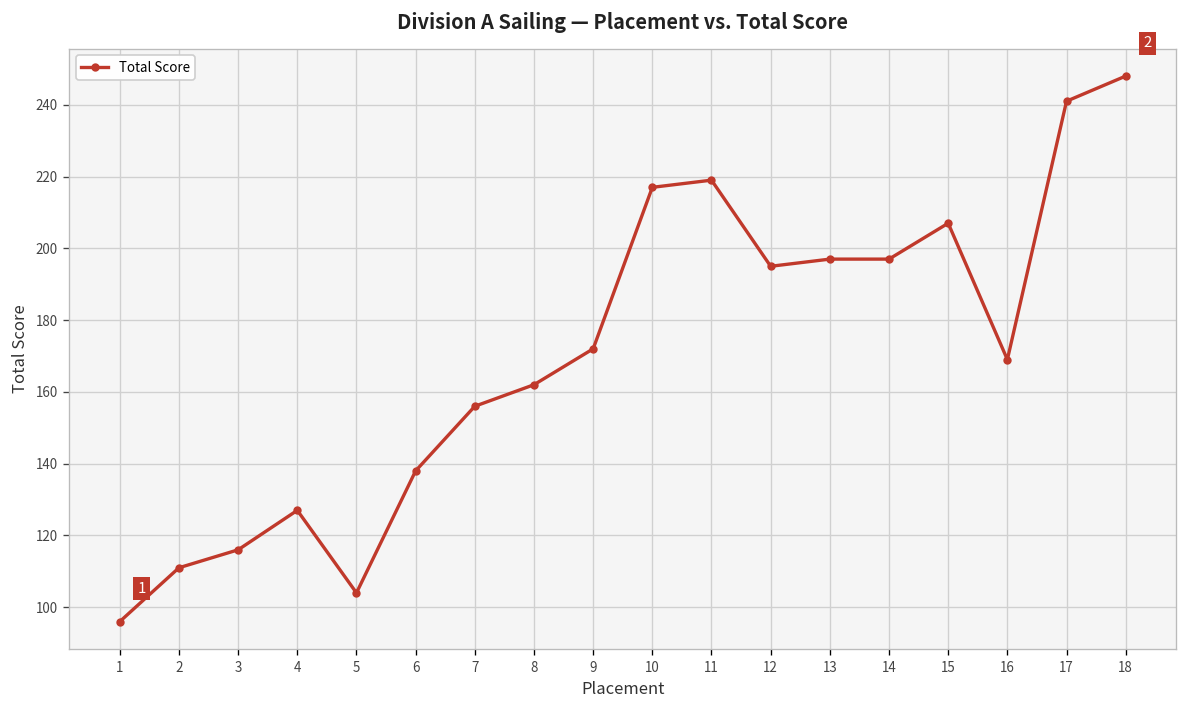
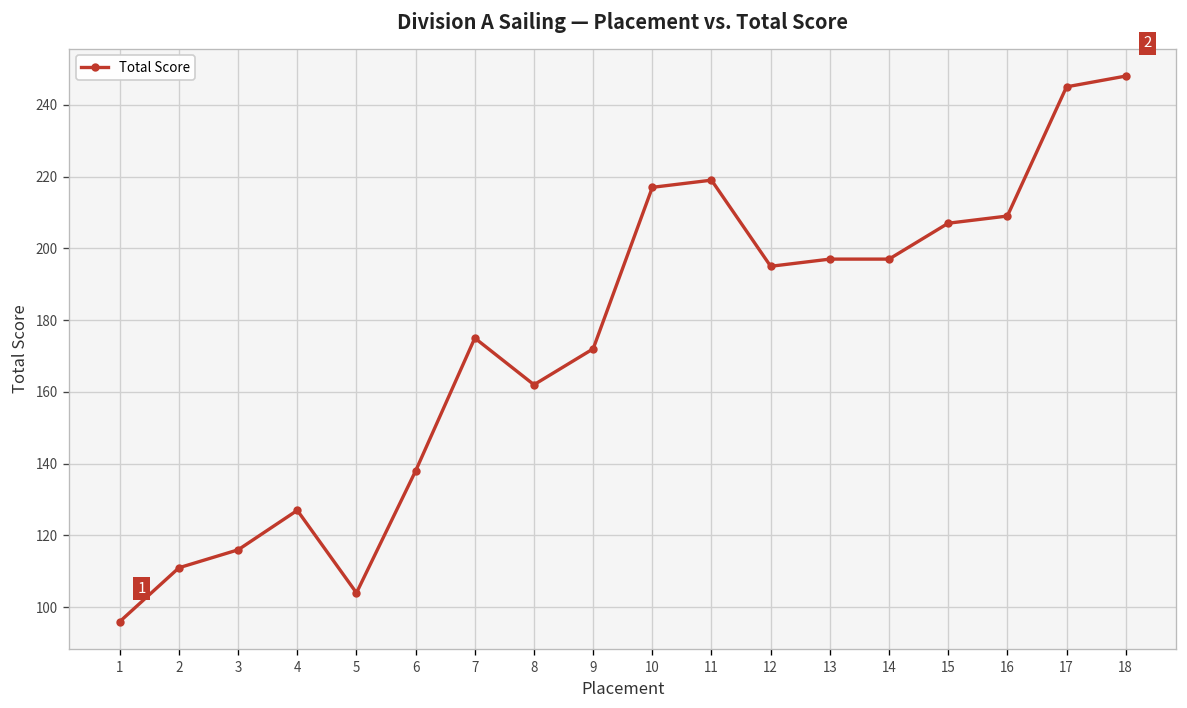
7: 156 -> 175
16: 169 -> 209
17: 241 -> 245
